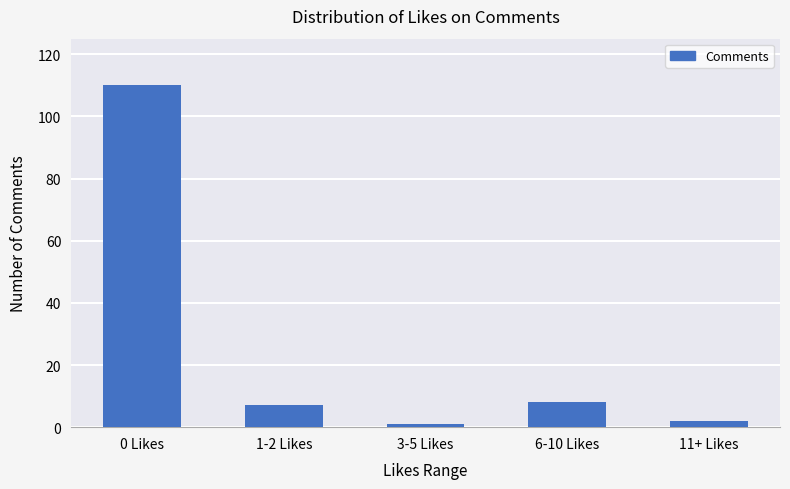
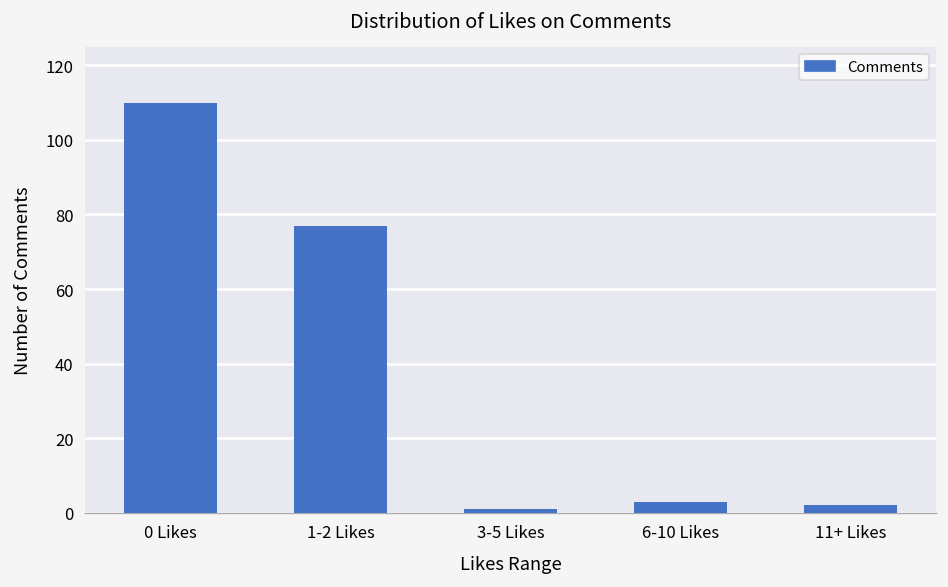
1-2 Likes: 7 -> 77
6-10 Likes: 8 -> 3
